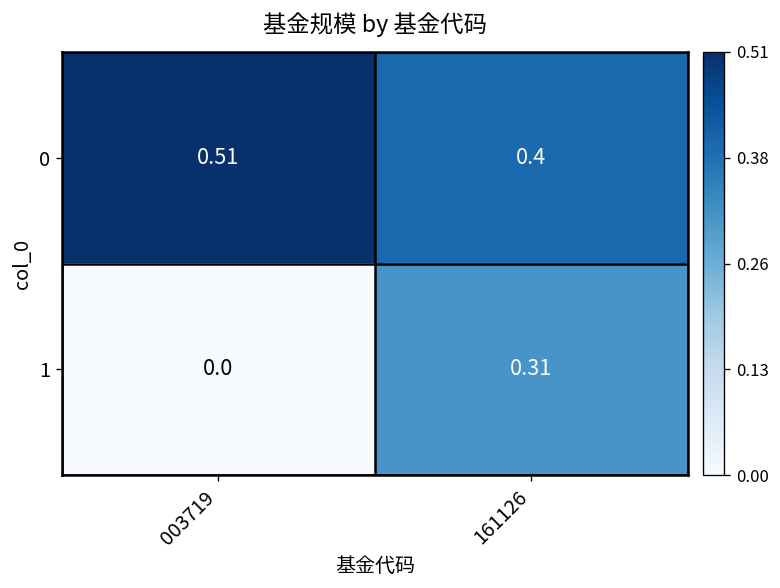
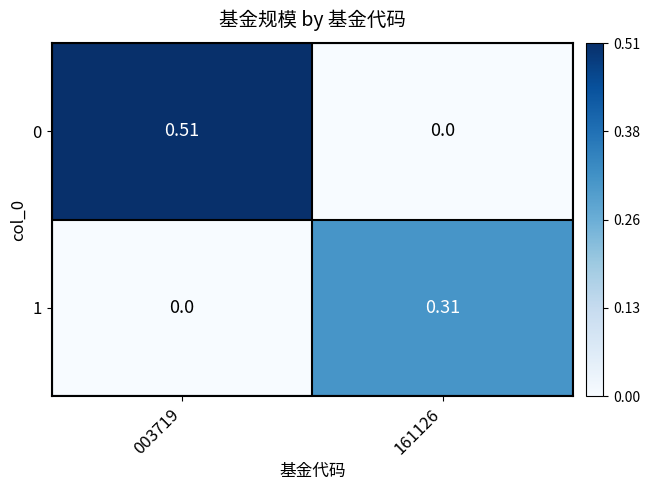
0, 161126: 0.4 -> 0.0
